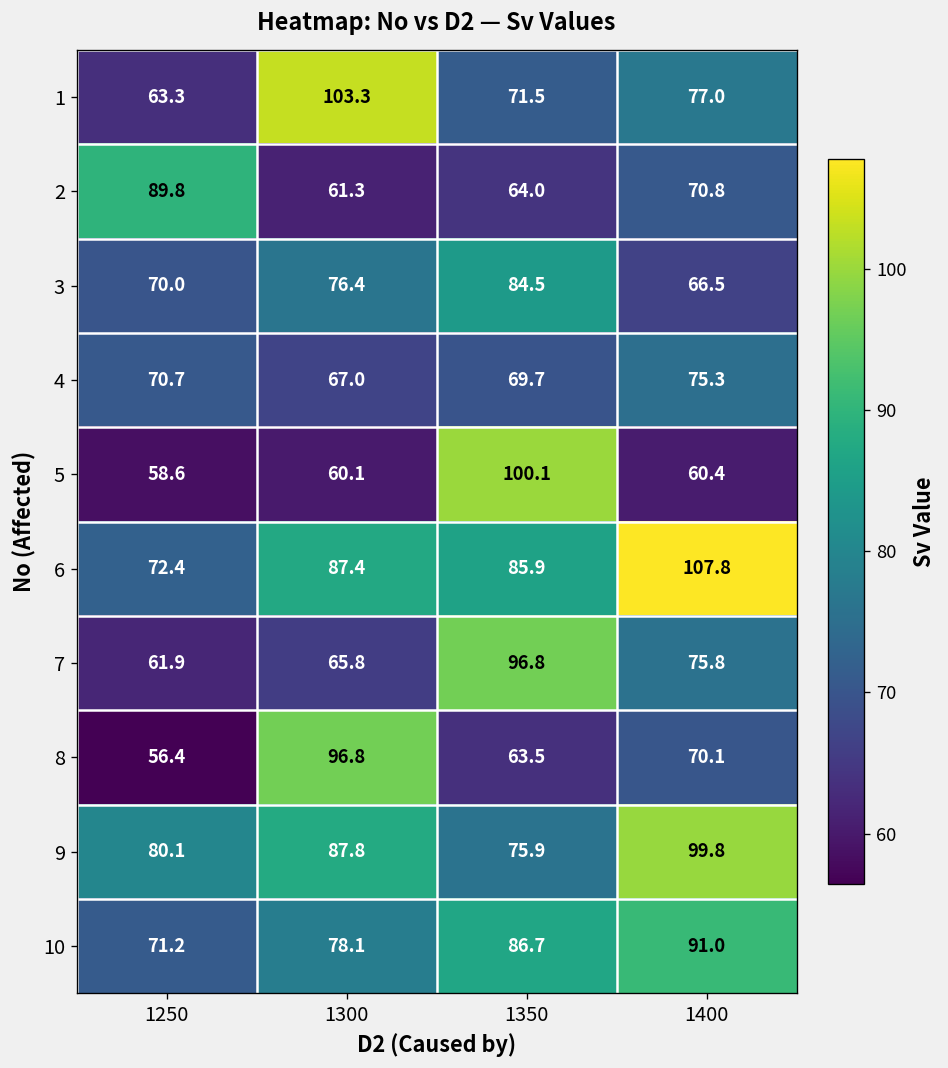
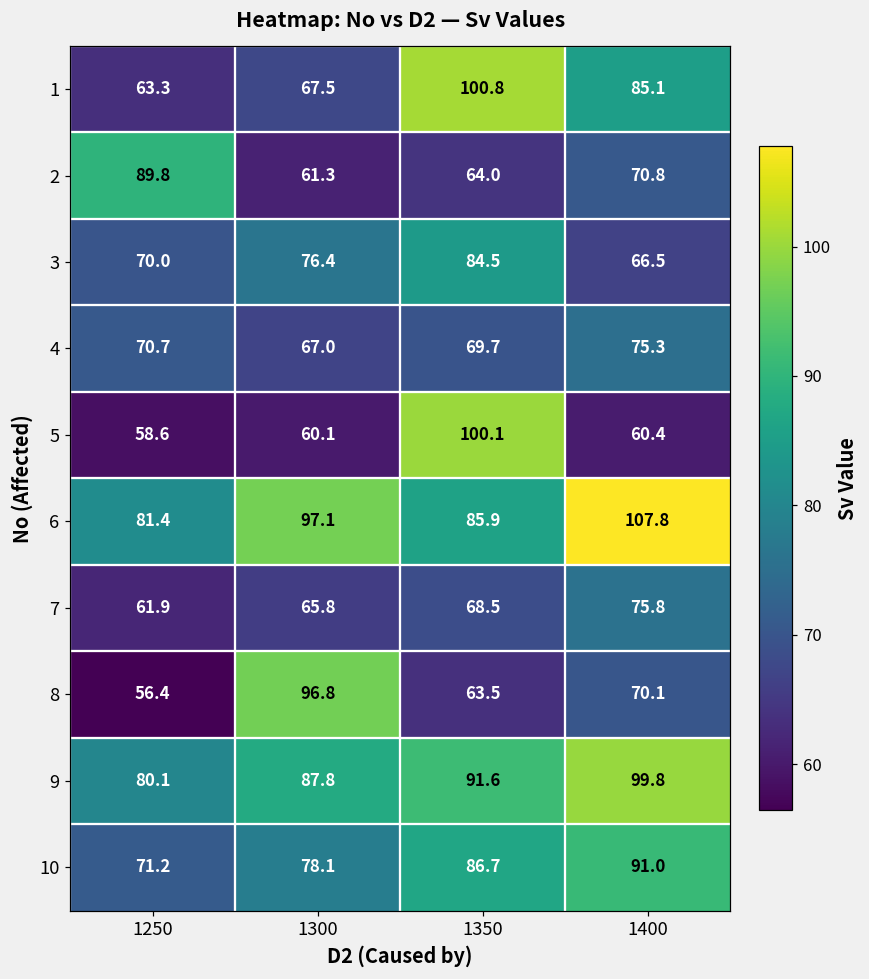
1, 1300: 103.3 -> 67.5
1, 1350: 71.5 -> 100.8
1, 1400: 77.0 -> 85.1
6, 1250: 72.4 -> 81.4
6, 1300: 87.4 -> 97.1
7, 1350: 96.8 -> 68.5
9, 1350: 75.9 -> 91.6
